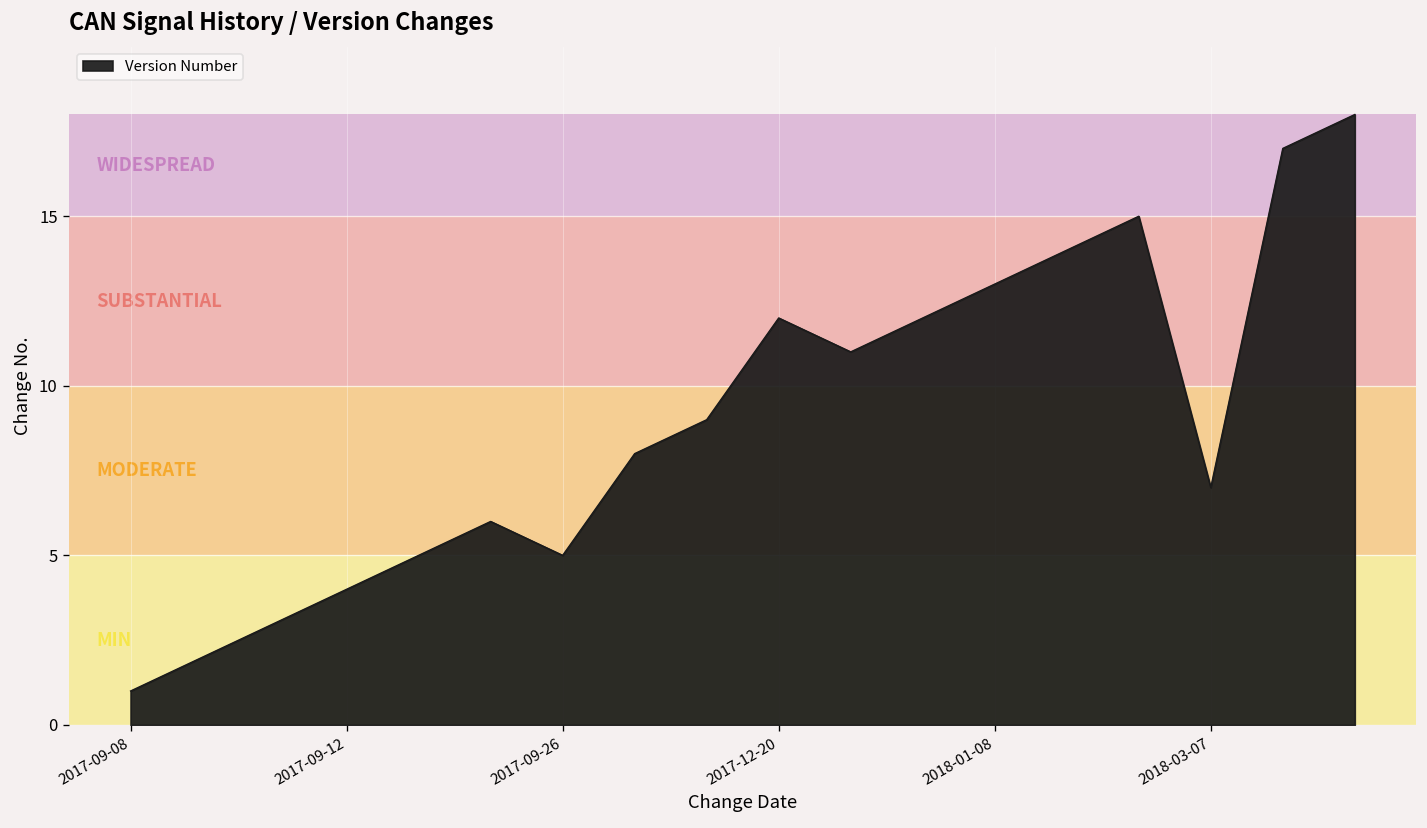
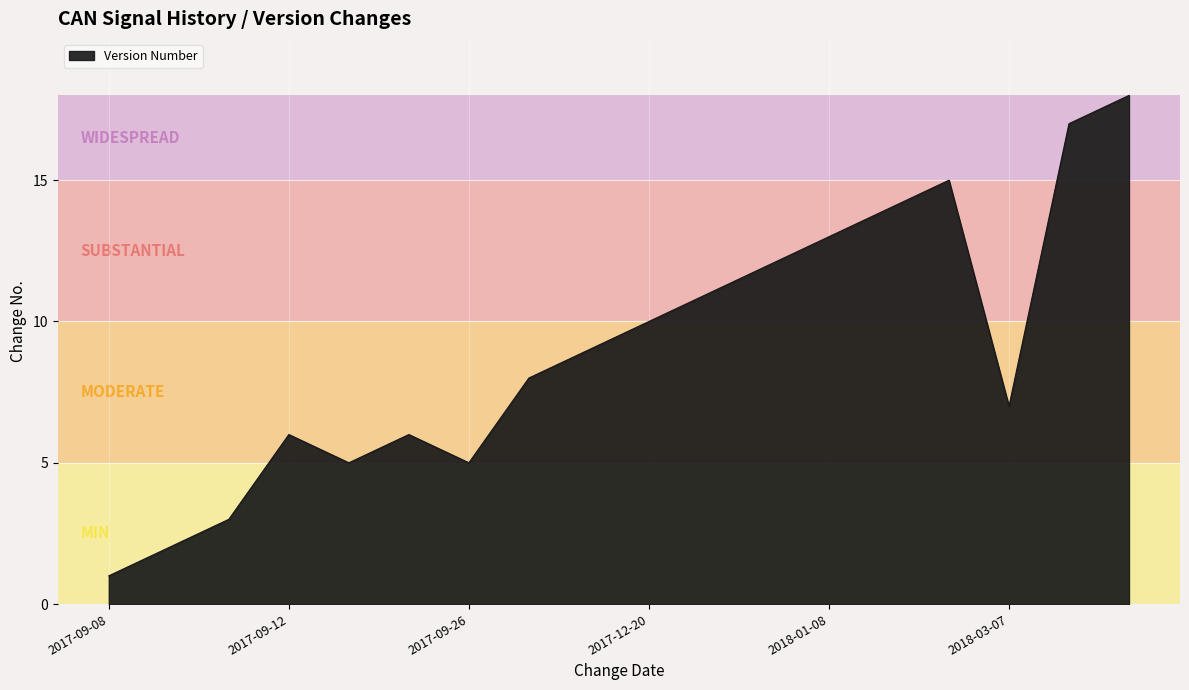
2017-09-12: 4 -> 6
2017-12-20: 12 -> 10
